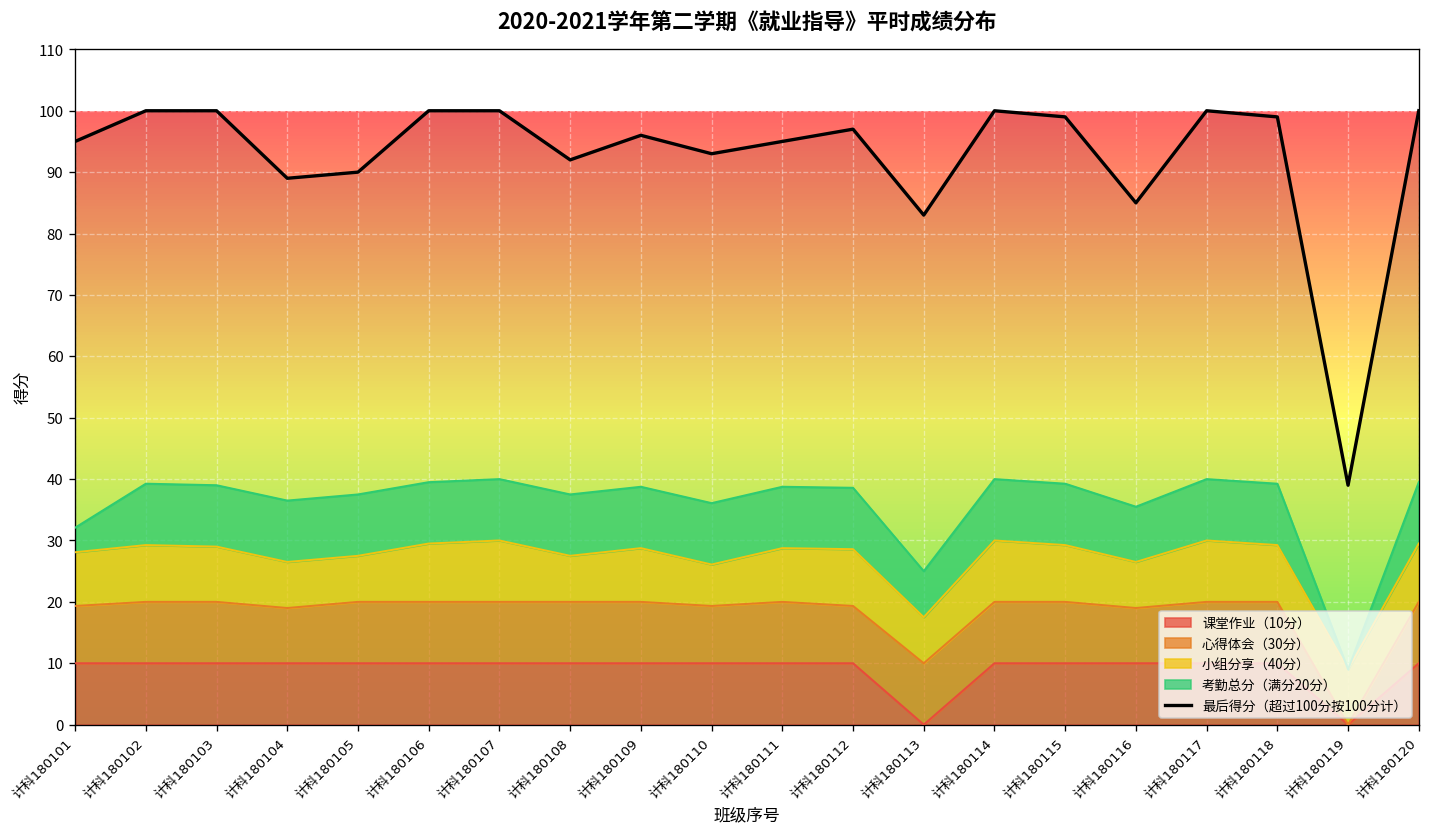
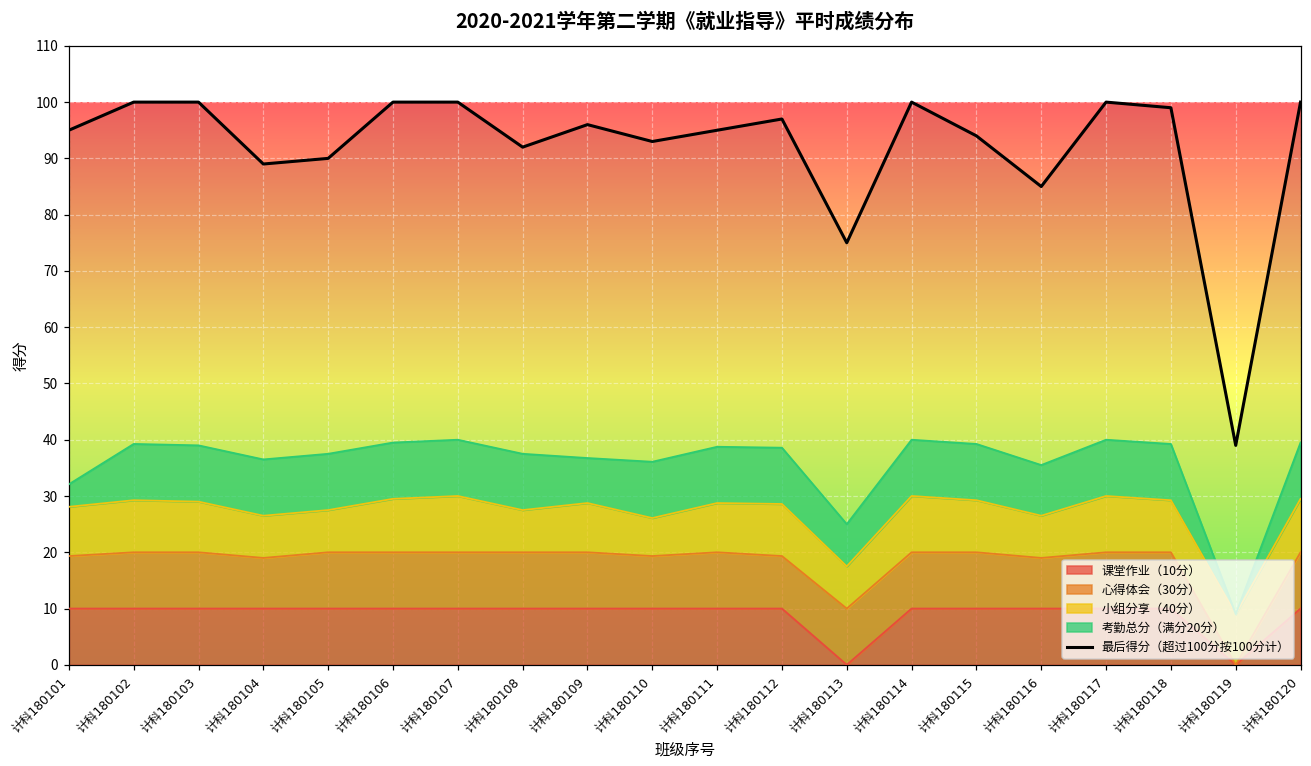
考勤总分（满分20分）, 计科180109: 10 -> 8
最后得分（超过100分按100分计）, 计科180113: 83 -> 75
最后得分（超过100分按100分计）, 计科180115: 99 -> 94
